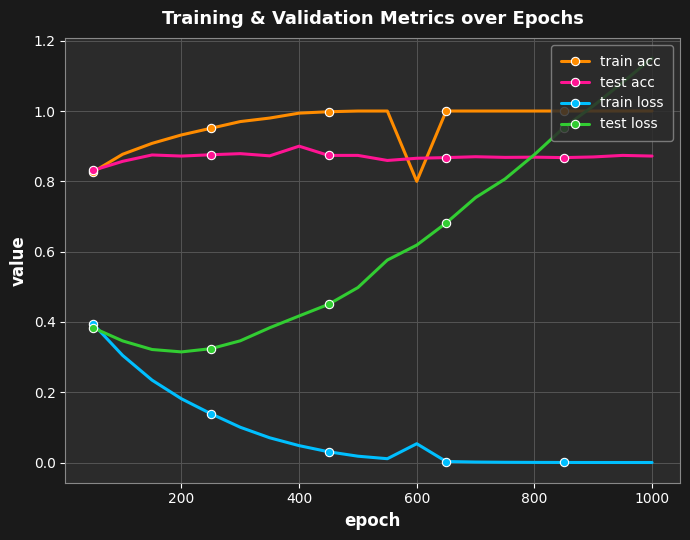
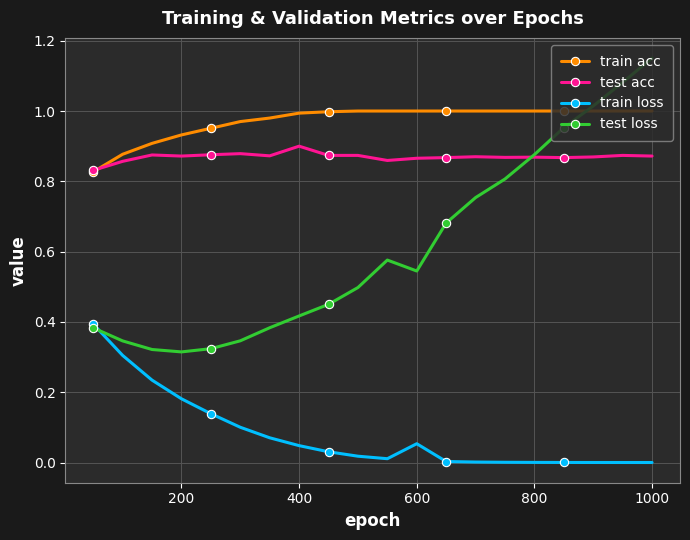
train acc, 600: 0.8 -> 1.0
test loss, 600: 0.62 -> 0.54
